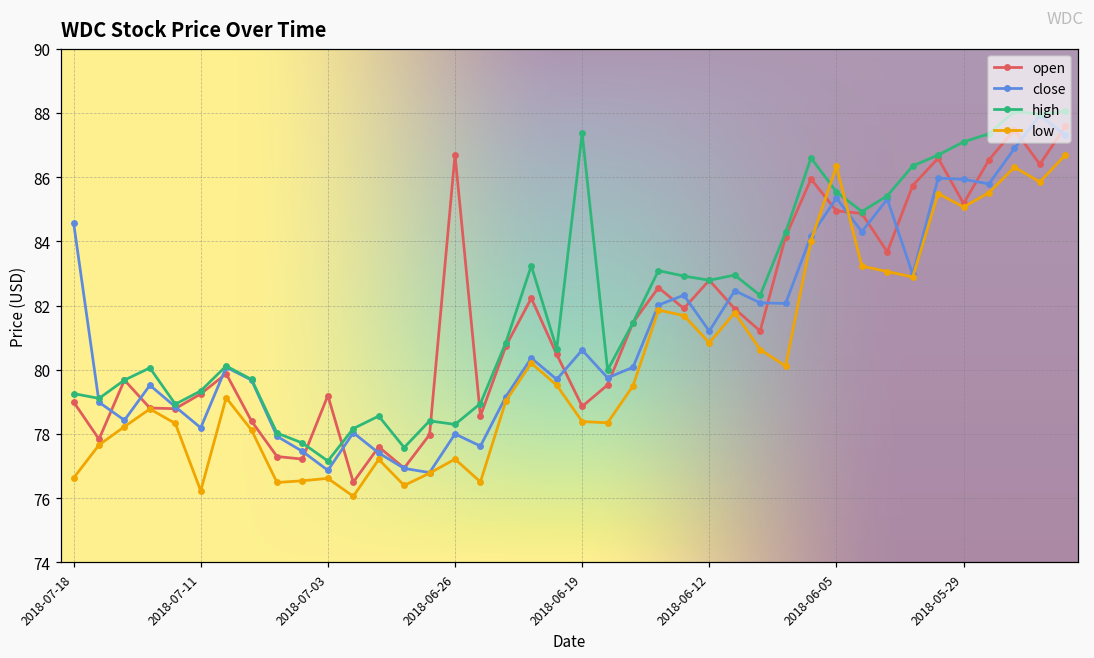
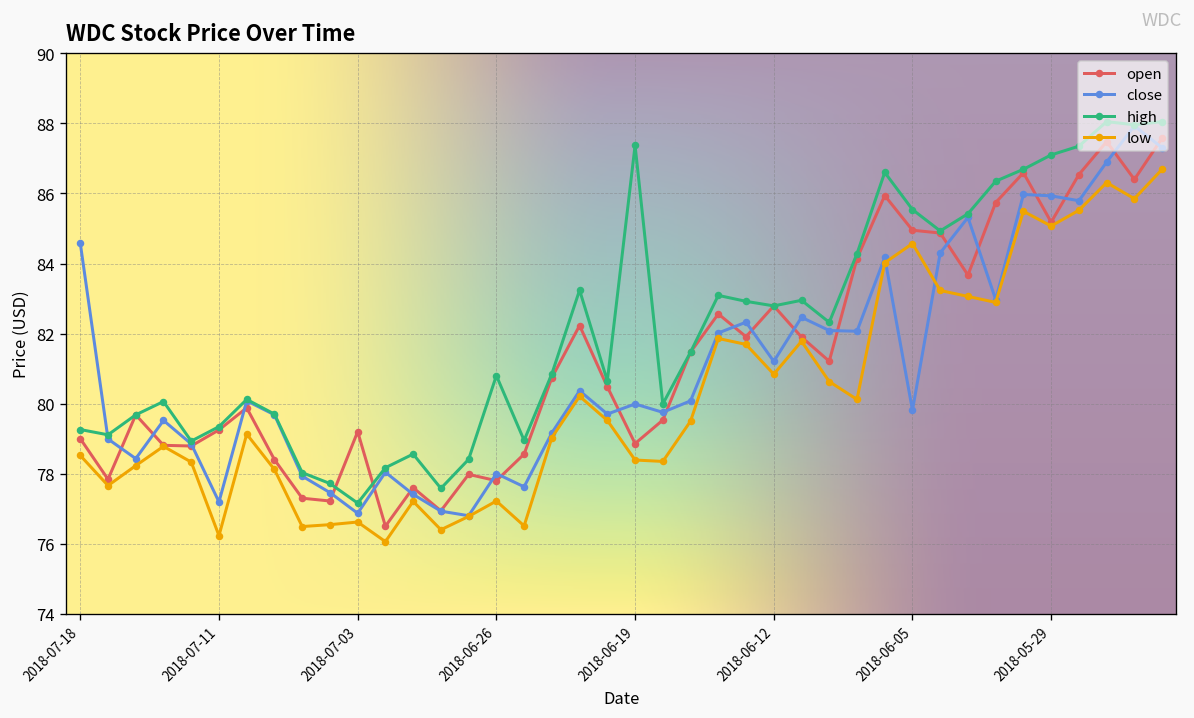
low, 2018-07-18: 76.6 -> 78.5
close, 2018-07-11: 78.2 -> 77.2
open, 2018-06-26: 86.7 -> 77.8
high, 2018-06-26: 78.3 -> 80.8
close, 2018-06-19: 80.6 -> 80.0
close, 2018-06-05: 85.3 -> 79.8
low, 2018-06-05: 86.3 -> 84.6
